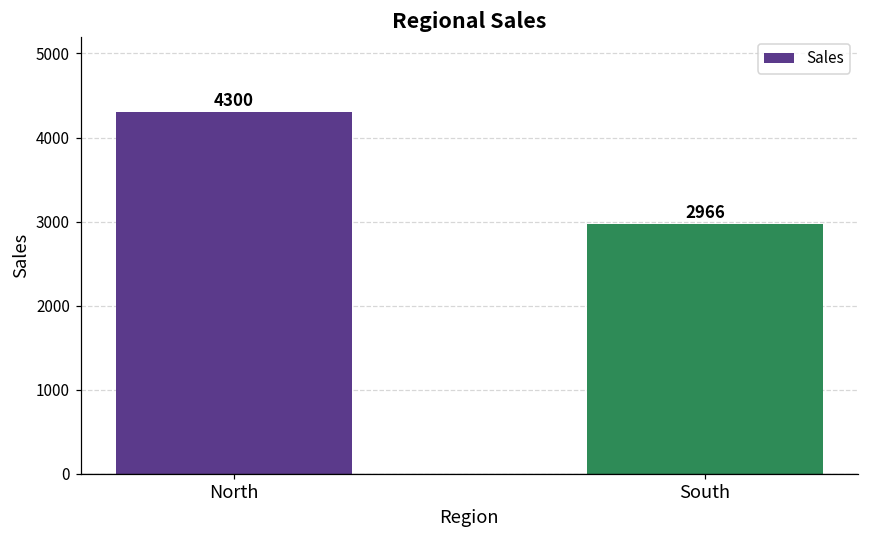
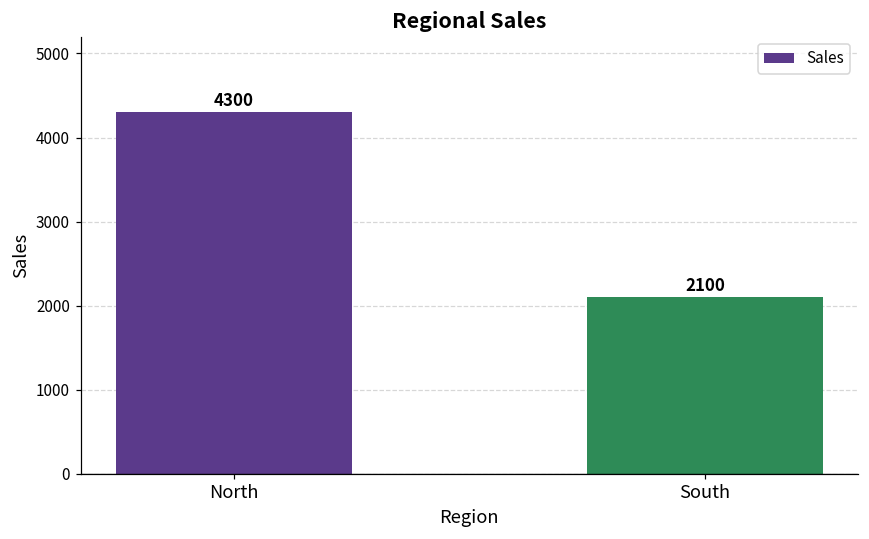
South: 2966 -> 2100
